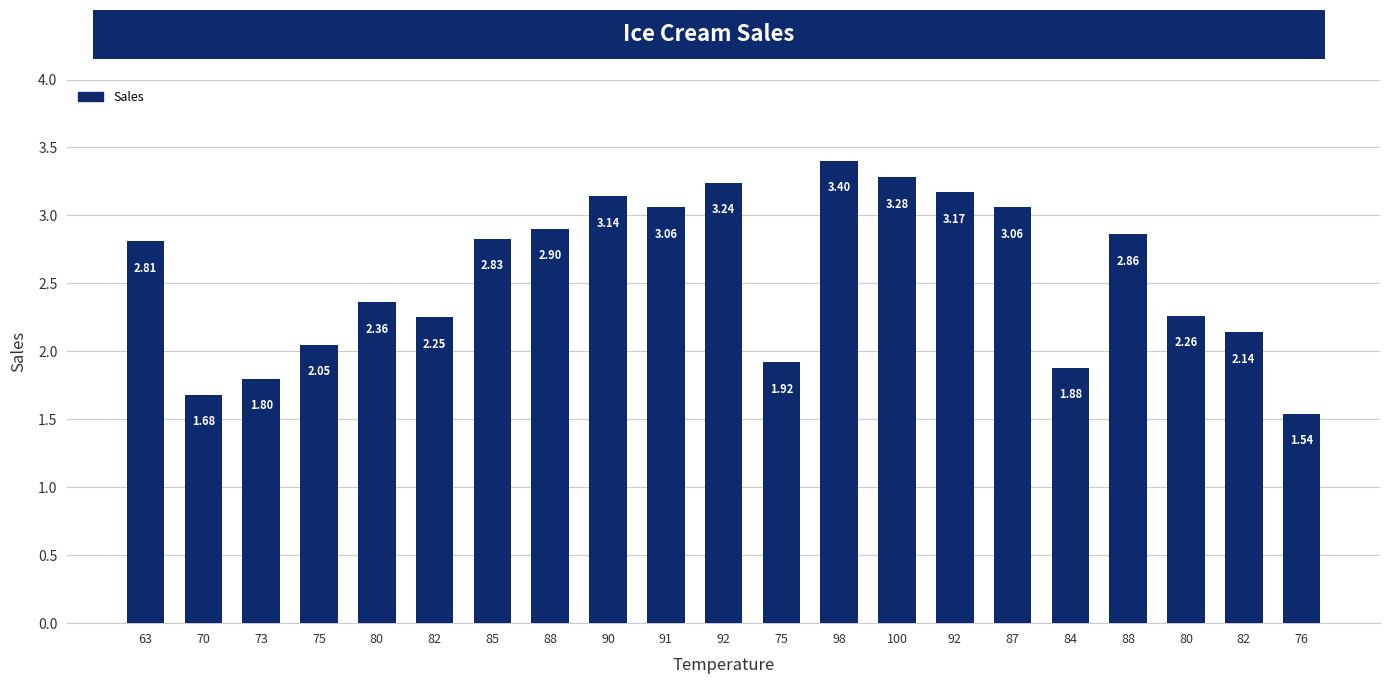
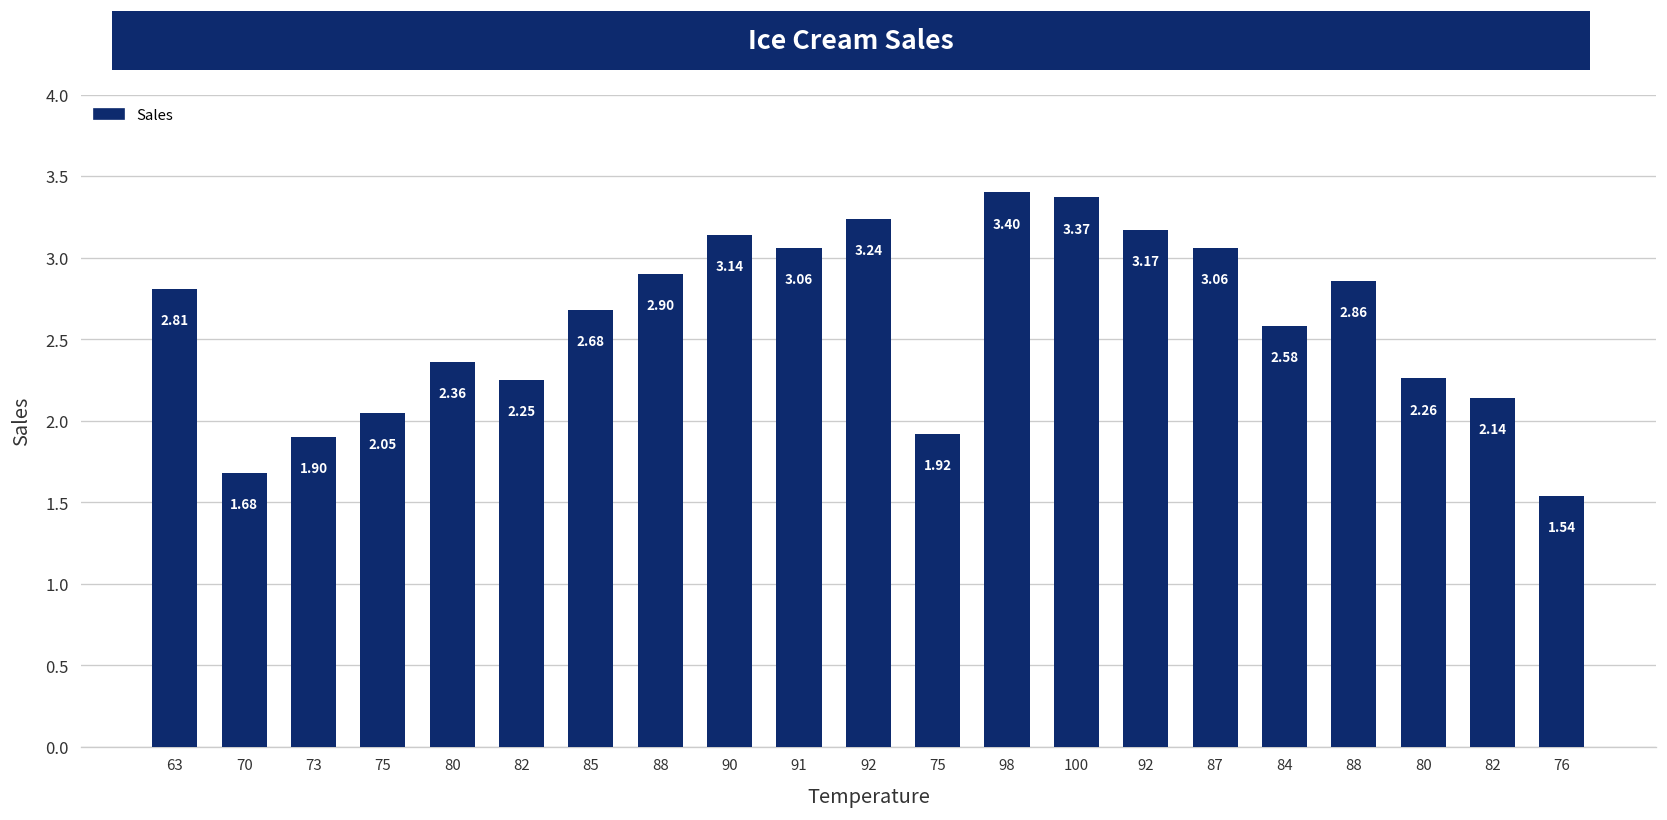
73: 1.80 -> 1.90
85: 2.83 -> 2.68
100: 3.28 -> 3.37
84: 1.88 -> 2.58
